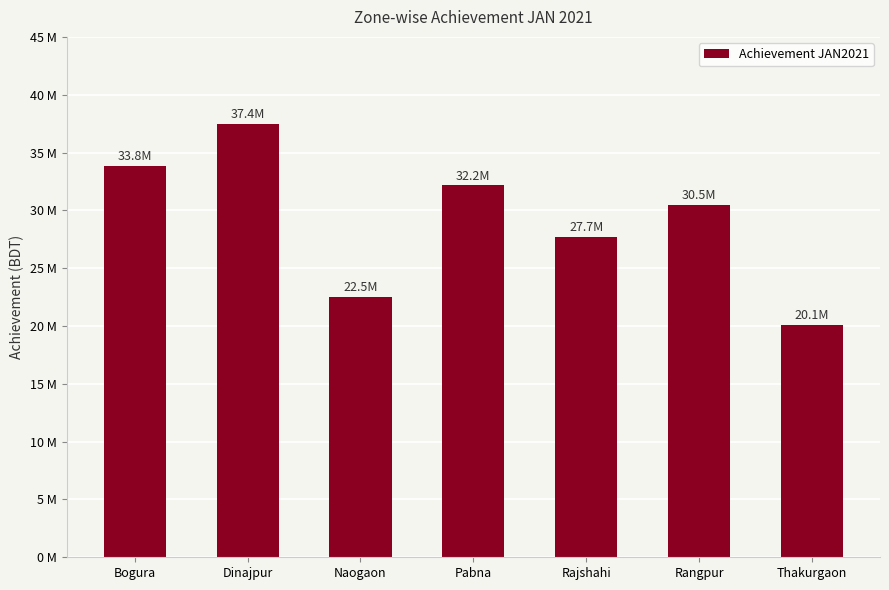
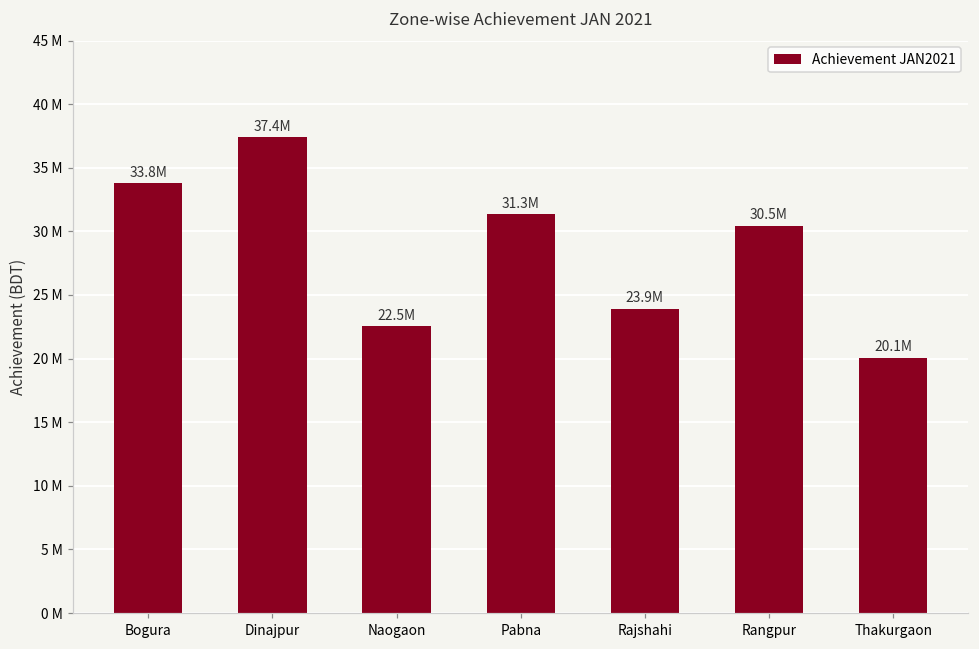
Pabna: 32.2M -> 31.3M
Rajshahi: 27.7M -> 23.9M
